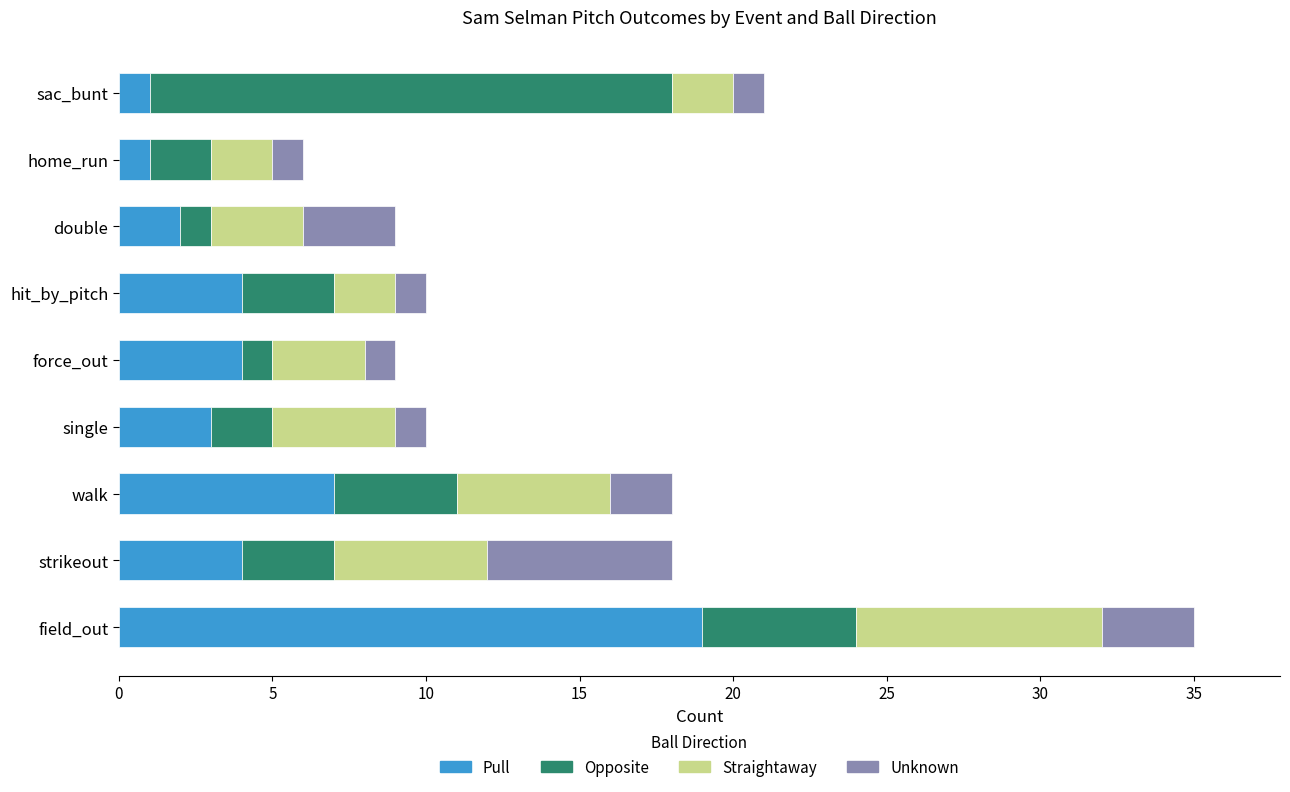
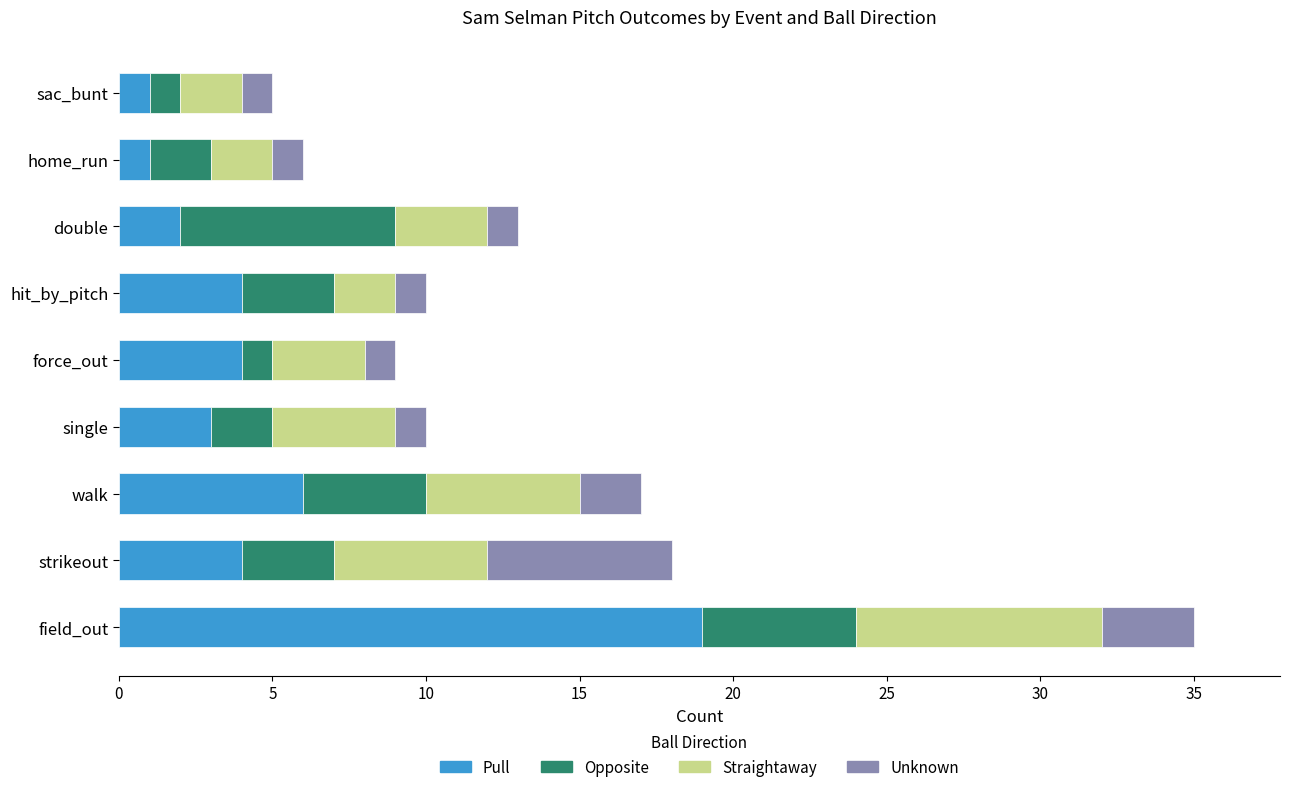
Opposite, sac_bunt: 17 -> 1
Opposite, double: 1 -> 7
Unknown, double: 3 -> 1
Pull, walk: 7 -> 6
